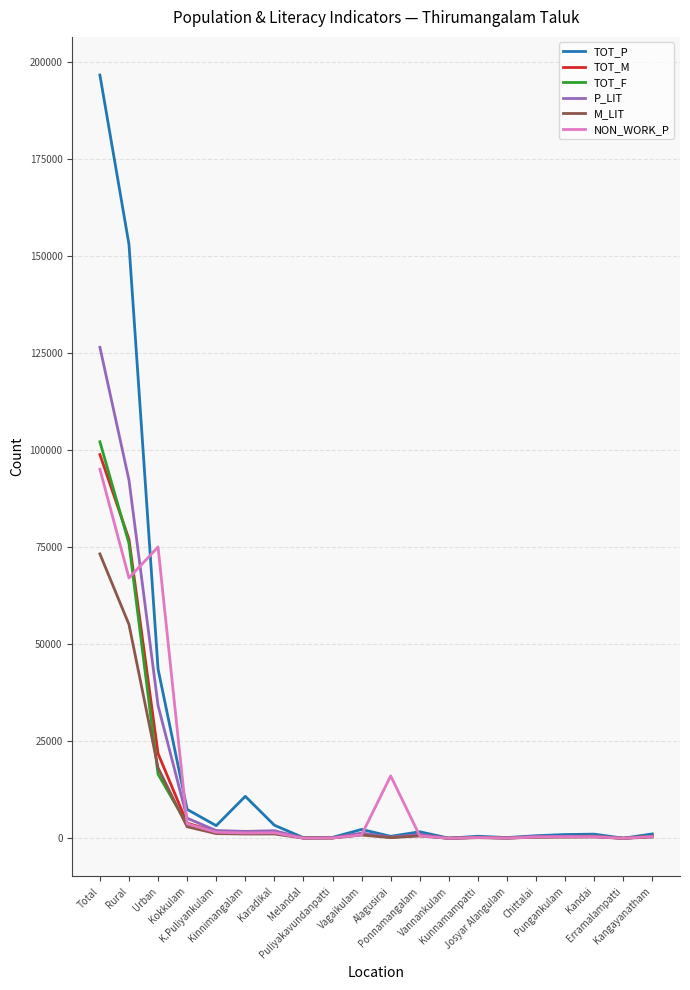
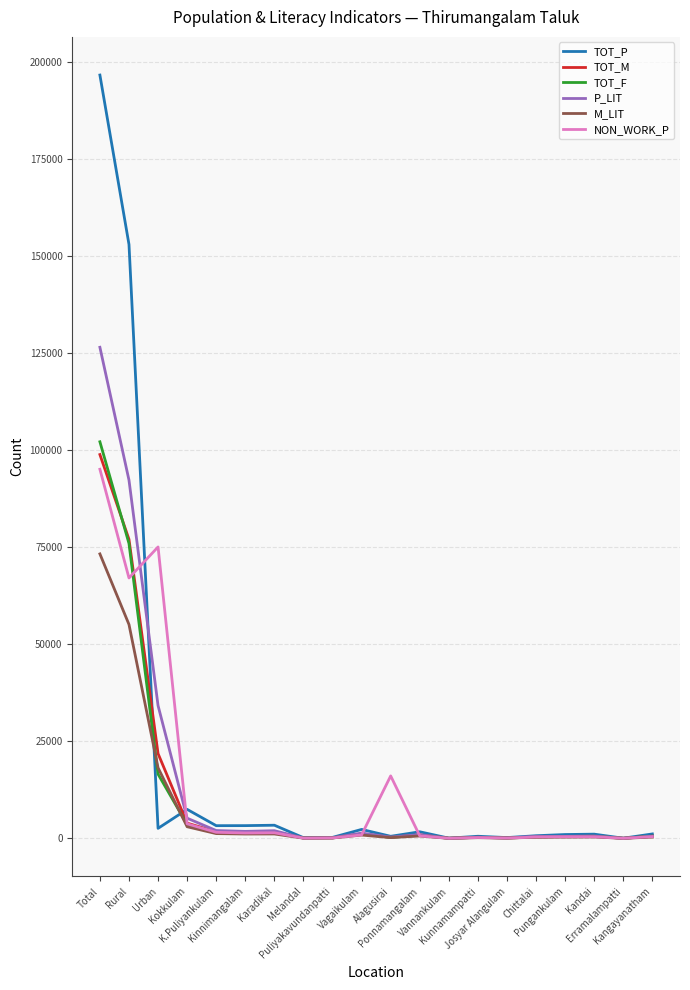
TOT_P, Urban: 44000 -> 3000
TOT_P, Kinnimangalam: 11000 -> 3000
